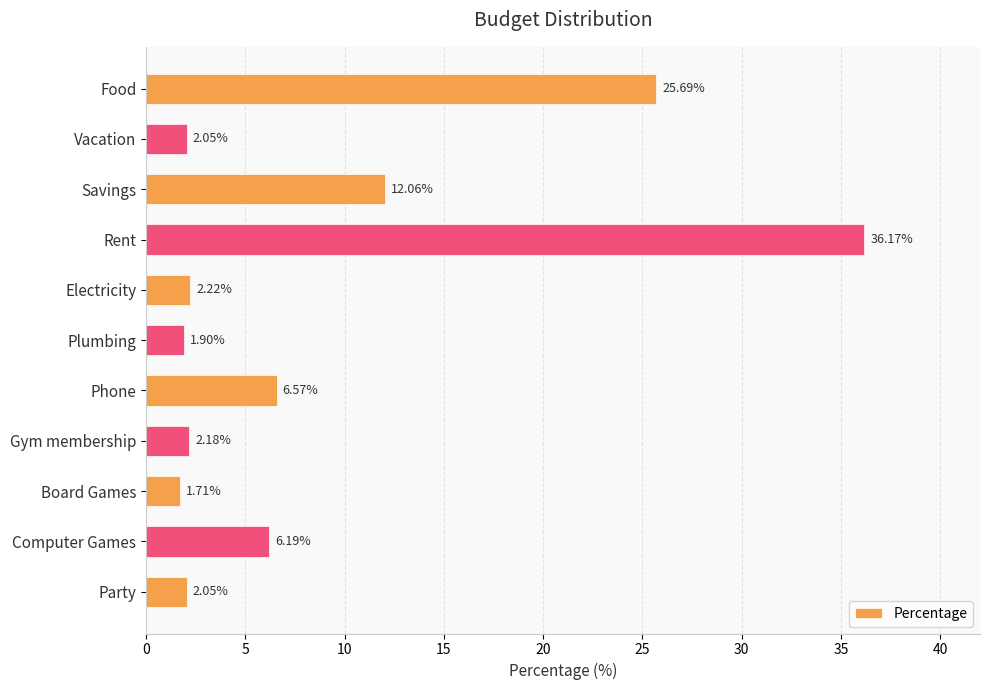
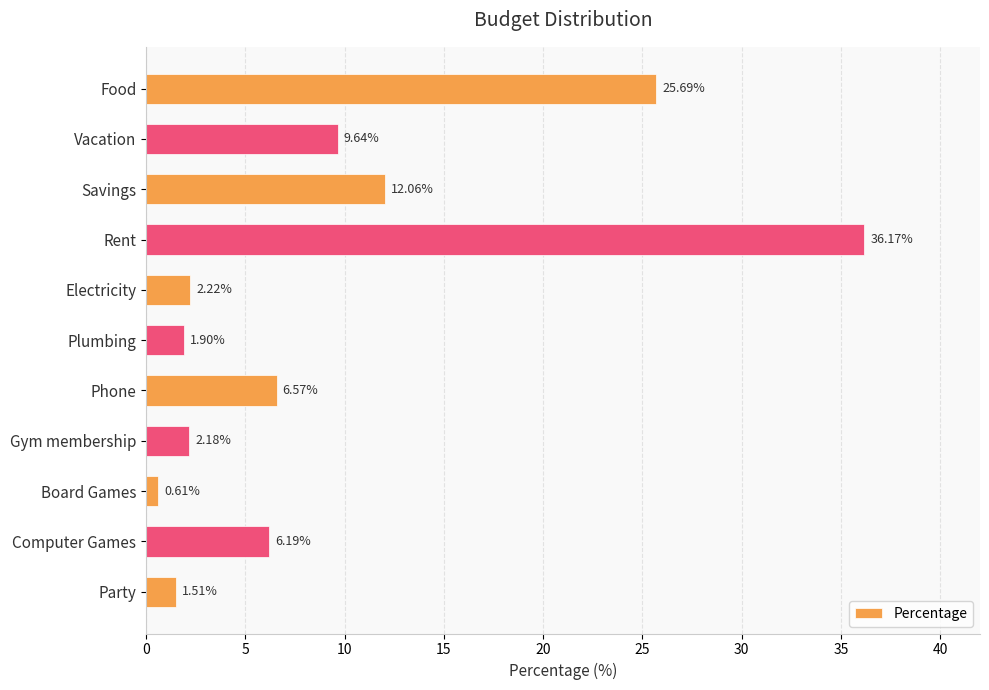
Vacation: 2.05% -> 9.64%
Board Games: 1.71% -> 0.61%
Party: 2.05% -> 1.51%
